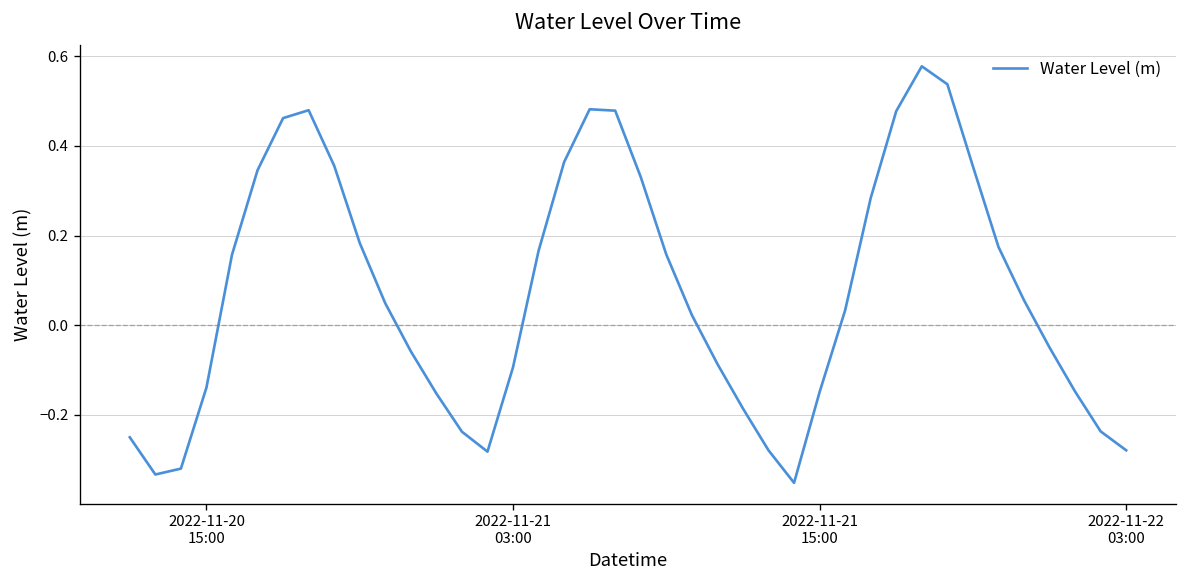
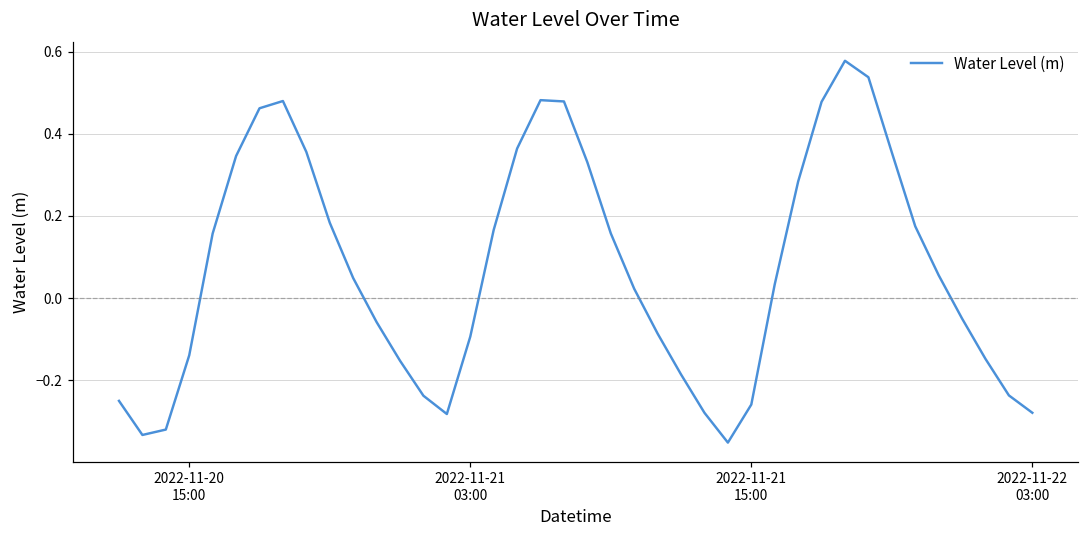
2022-11-21 15:00: -0.15 -> -0.26
